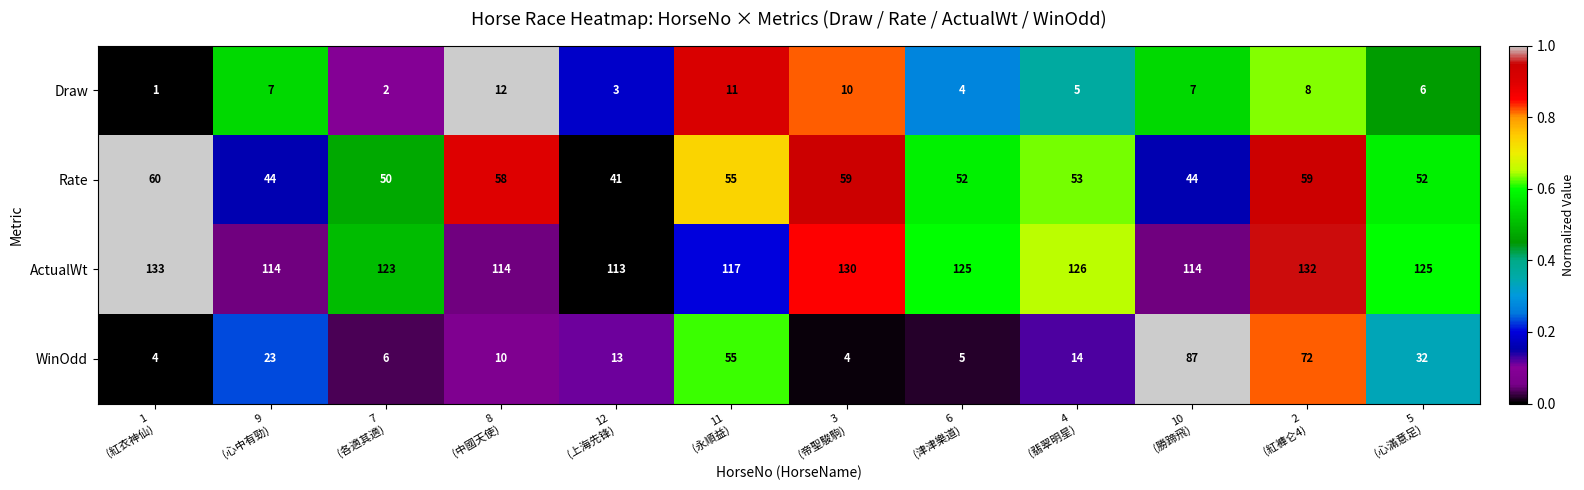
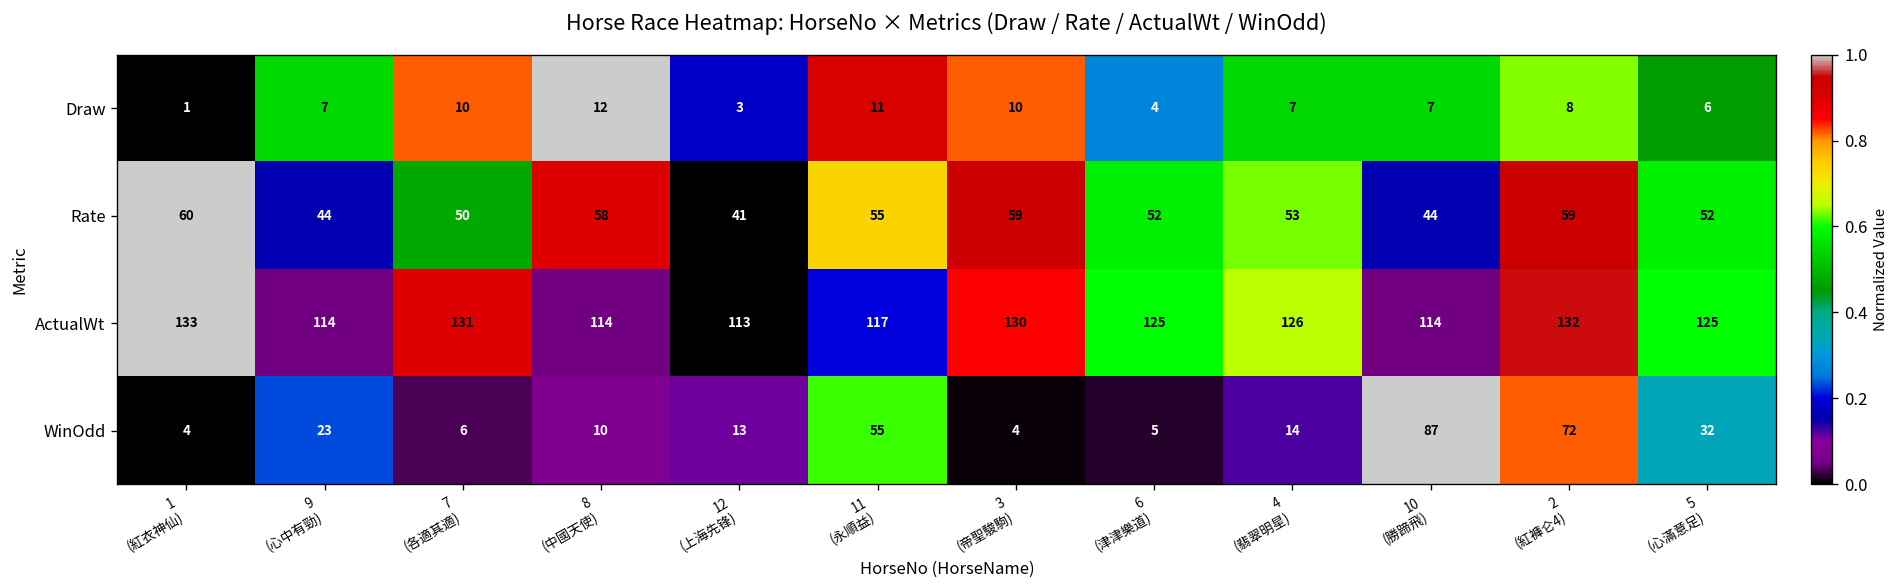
Draw, 7 (各適其適): 2 -> 10
Draw, 4 (翡翠明星): 5 -> 7
ActualWt, 7 (各適其適): 123 -> 131
